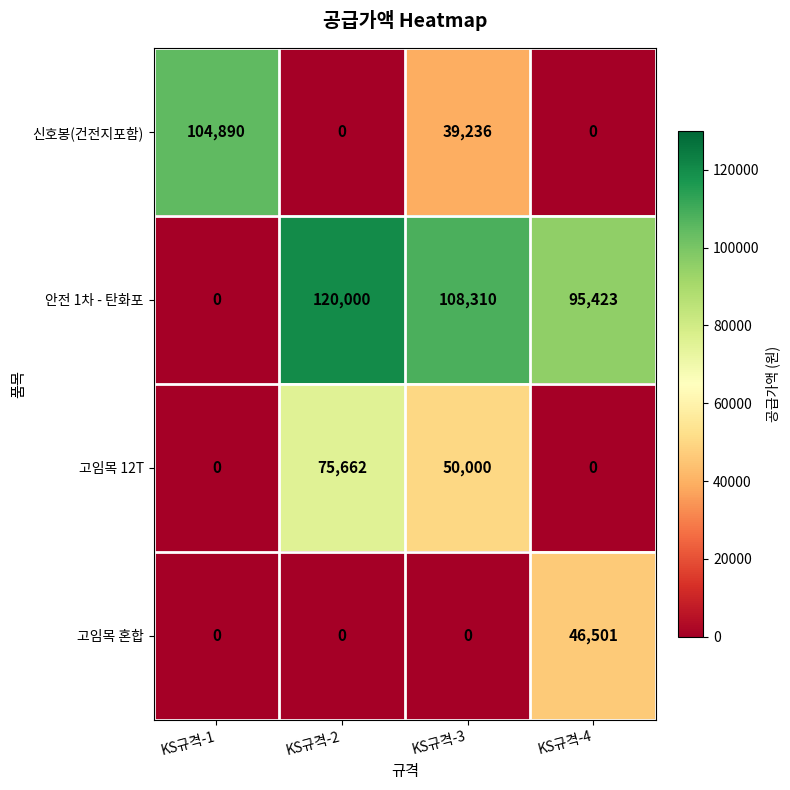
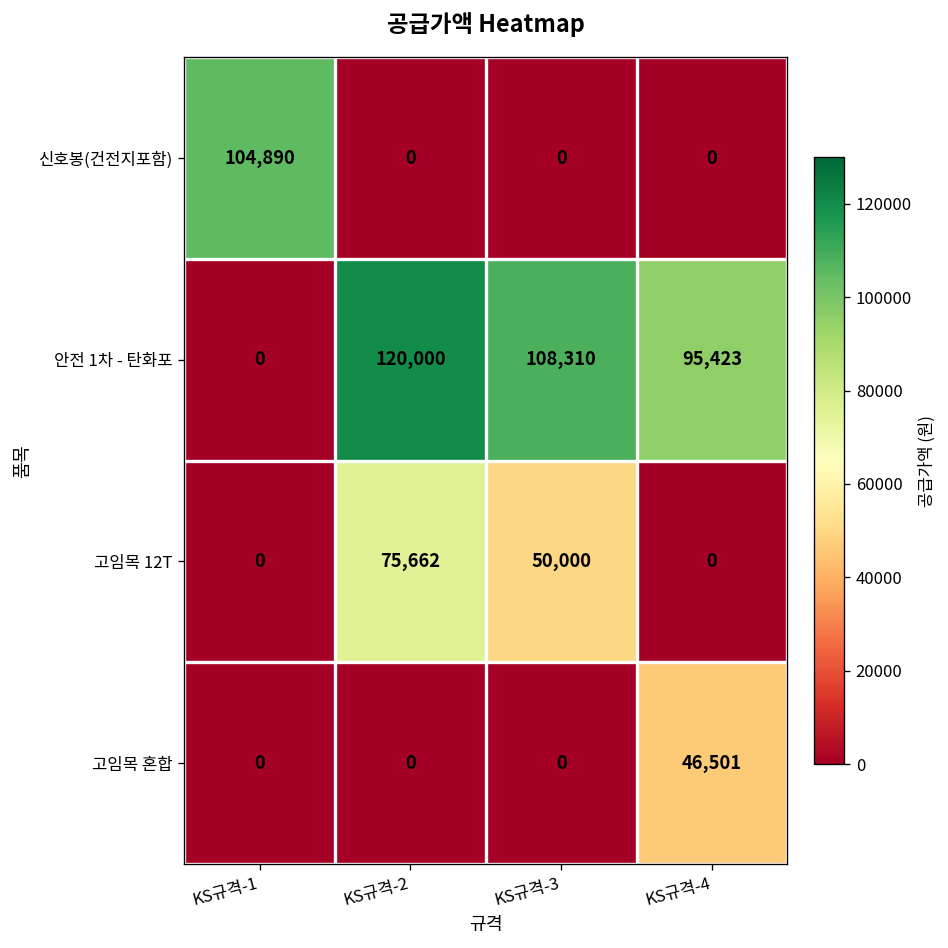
신호봉(건전지포함), KS규격-3: 39,236 -> 0
